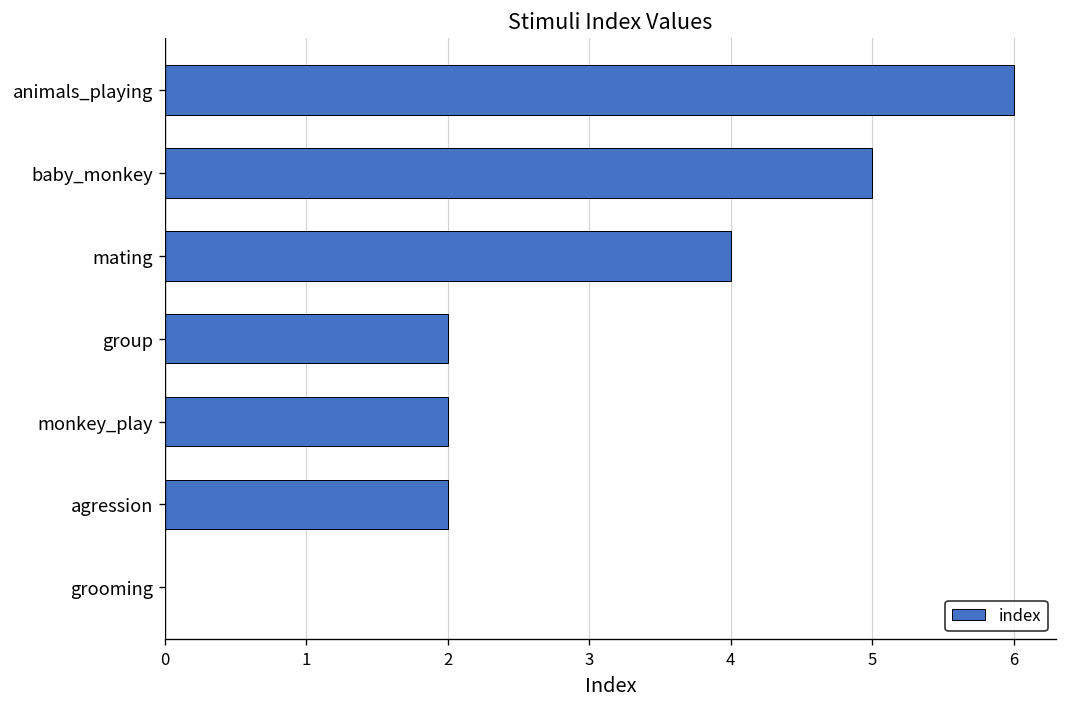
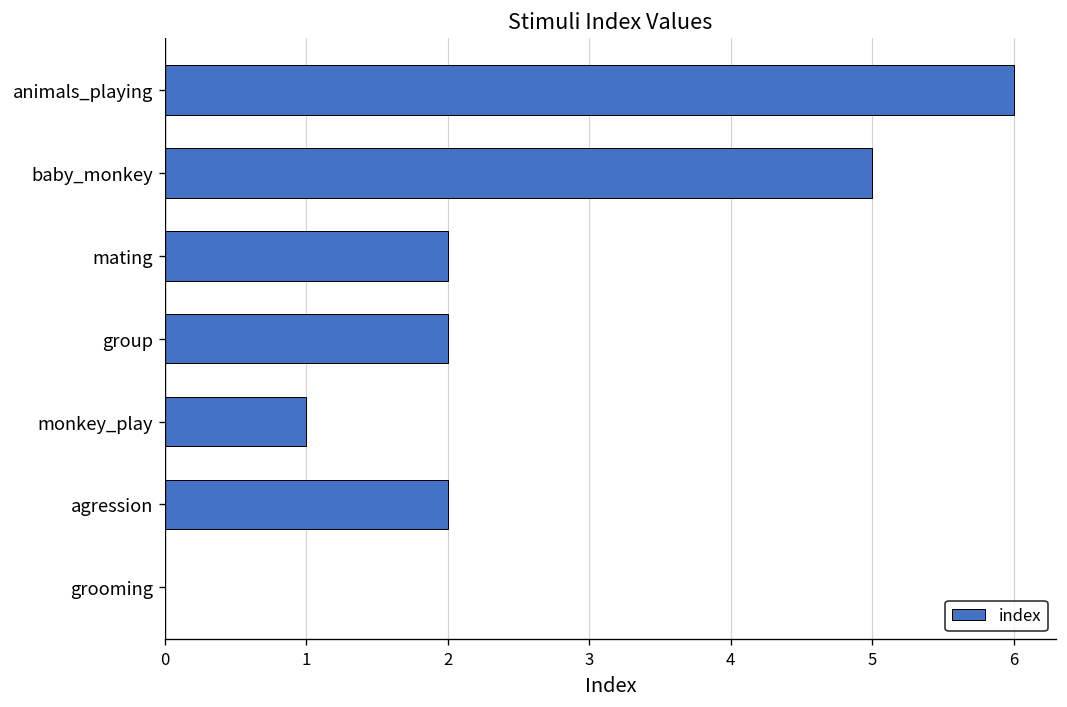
mating: 4 -> 2
monkey_play: 2 -> 1
